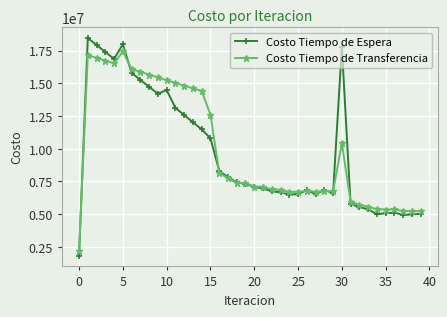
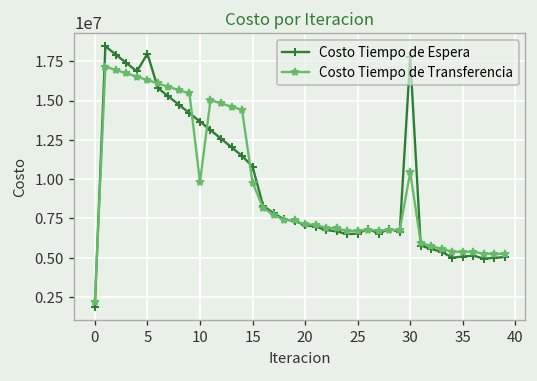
Costo Tiempo de Transferencia, 5: 17400000 -> 16300000
Costo Tiempo de Espera, 10: 14500000 -> 13700000
Costo Tiempo de Transferencia, 10: 15200000 -> 9800000
Costo Tiempo de Transferencia, 15: 12600000 -> 9800000
